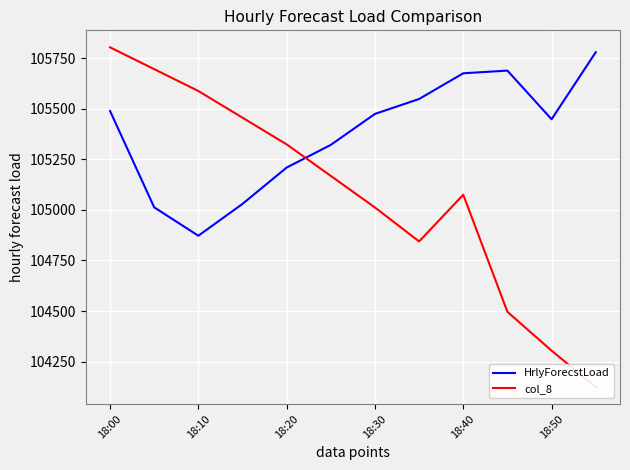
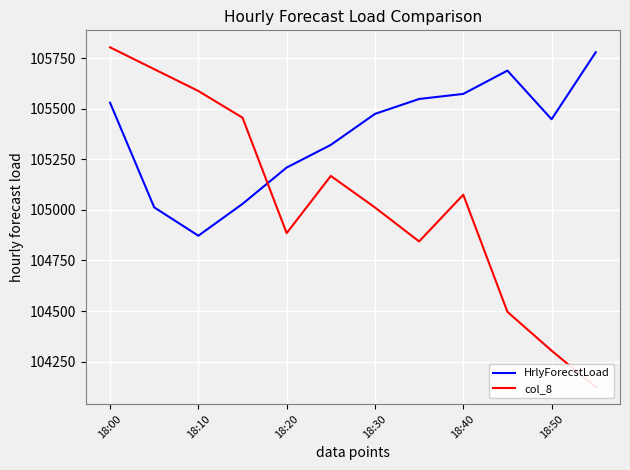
HrlyForecstLoad, 18:00: 105490 -> 105530
col_8, 18:20: 105320 -> 104890
HrlyForecstLoad, 18:40: 105680 -> 105570
